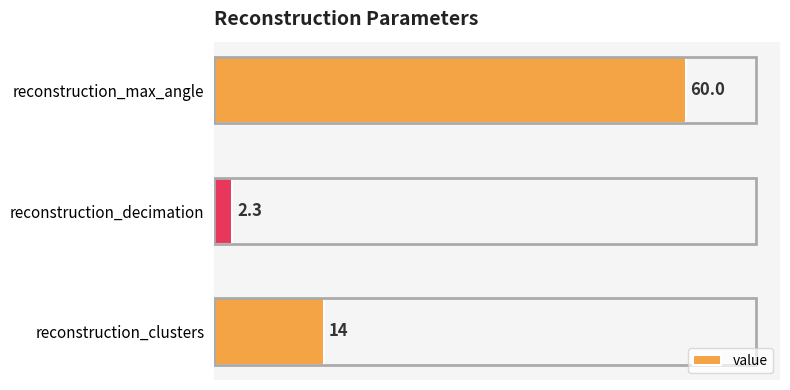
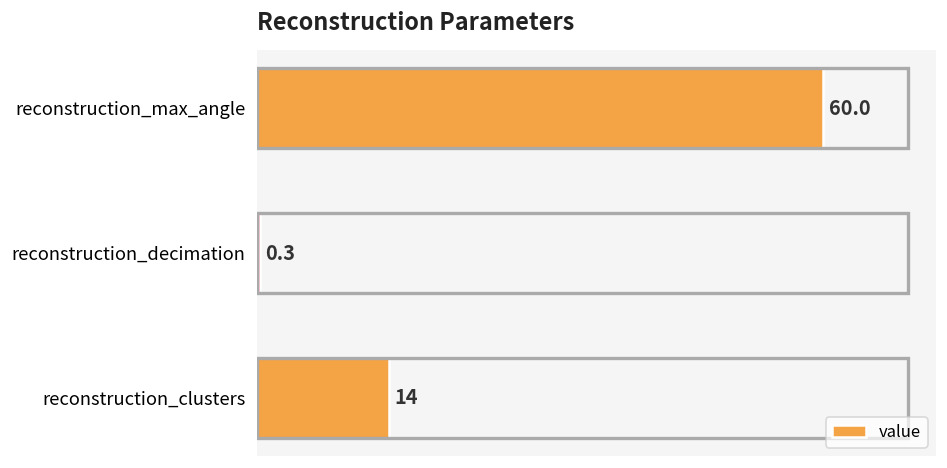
reconstruction_decimation: 2.3 -> 0.3
